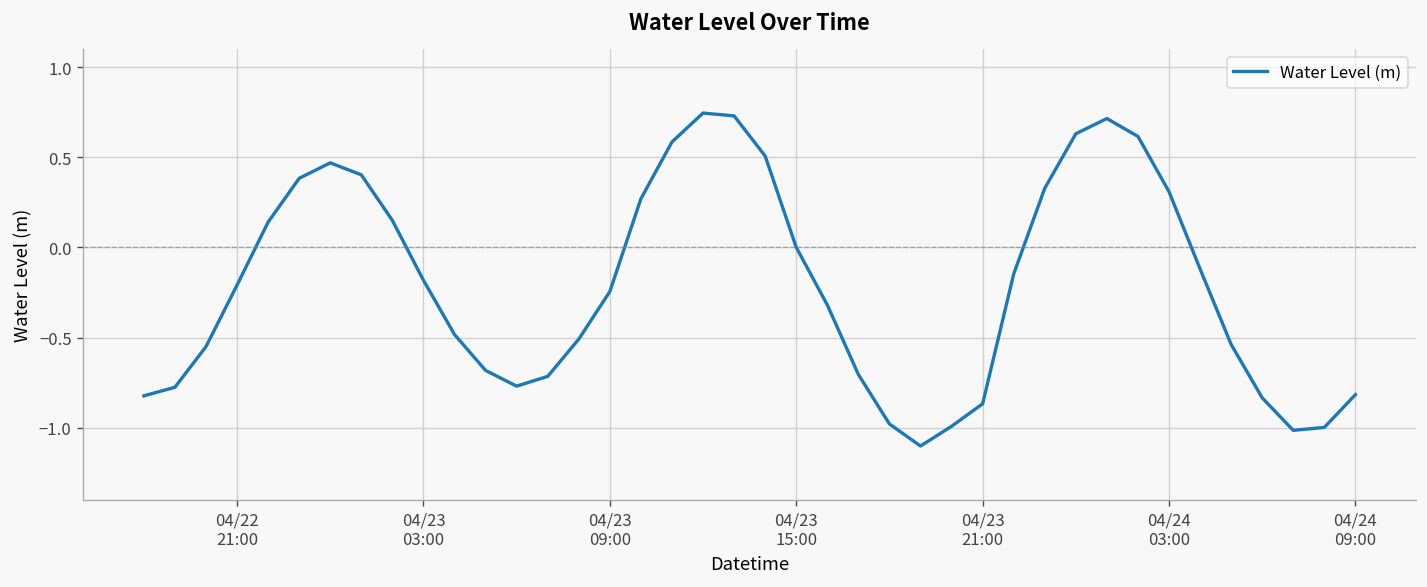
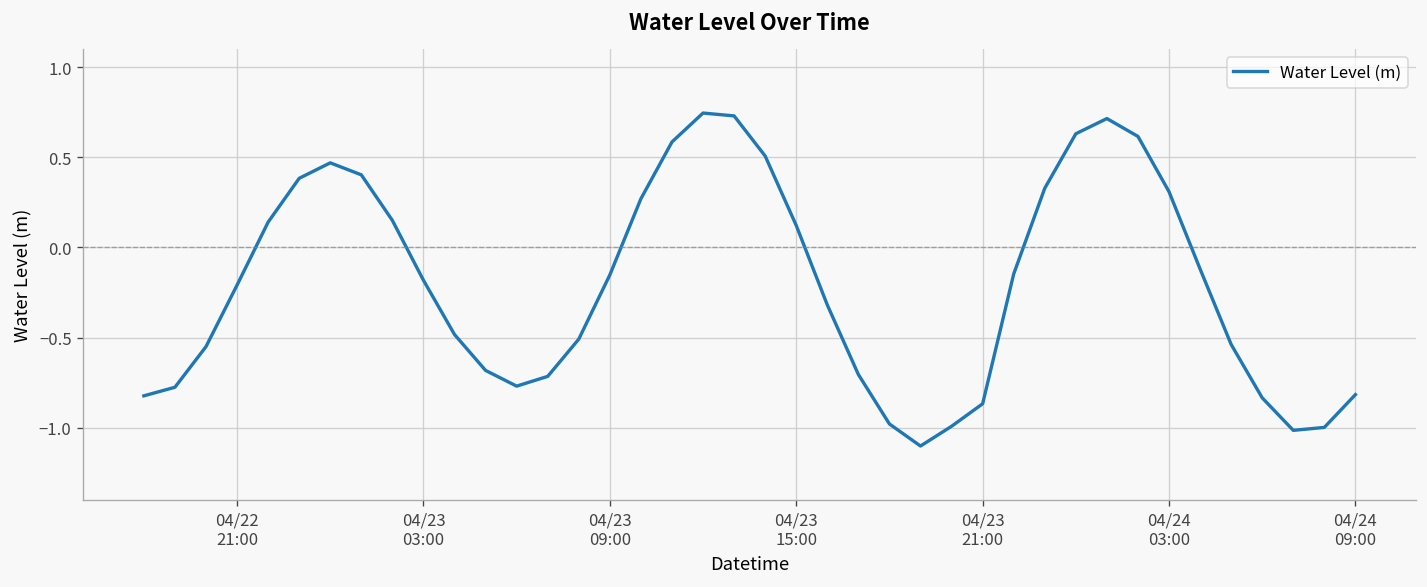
04/23 09:00: -0.24 -> -0.15
04/23 15:00: 0.00 -> 0.12
